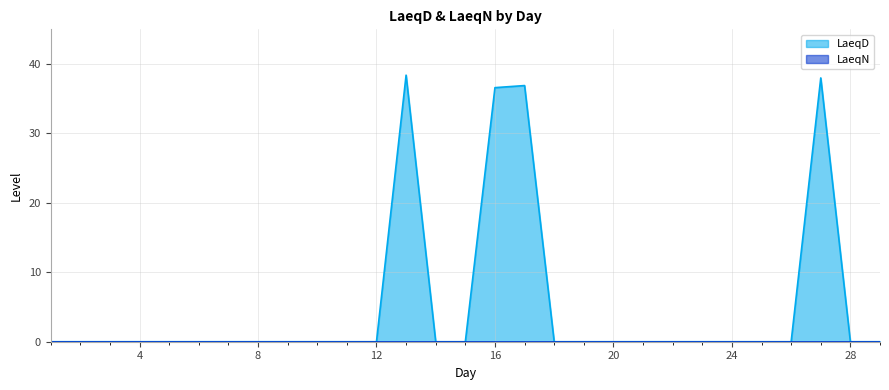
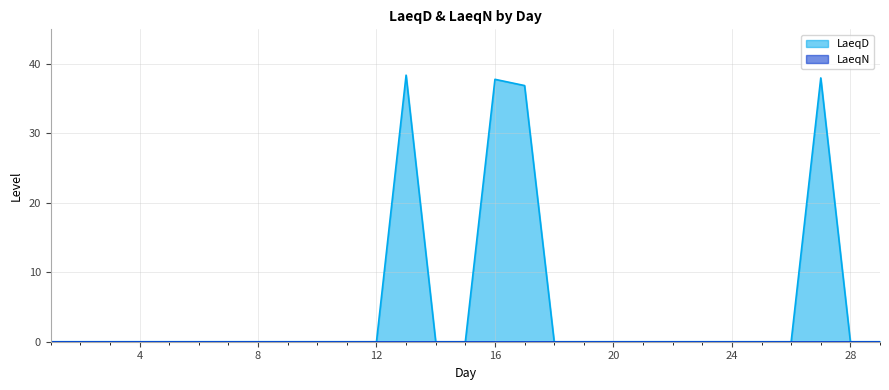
LaeqD, 16: 37 -> 38
